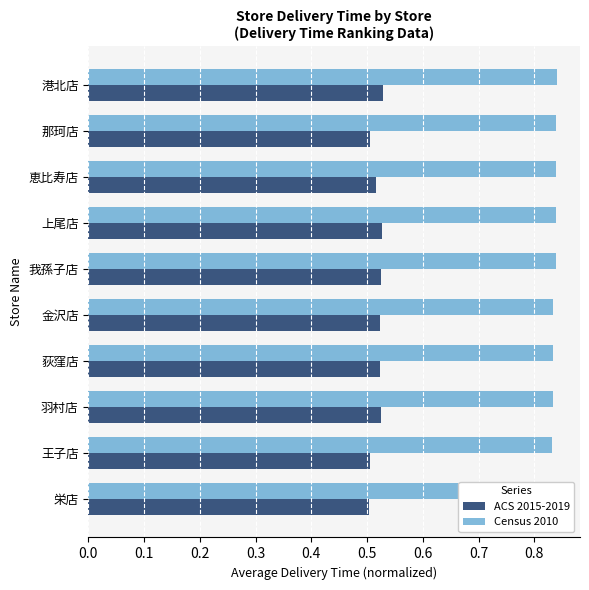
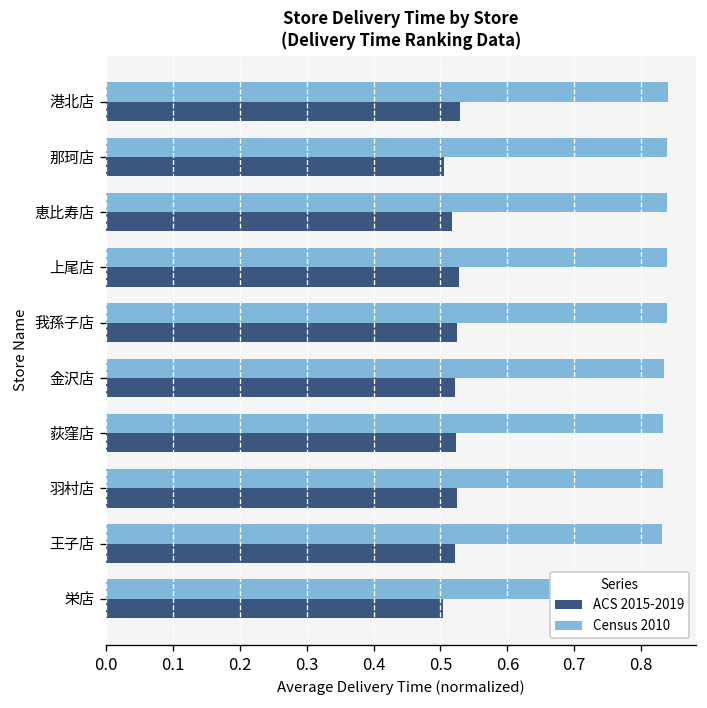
ACS 2015-2019, 王子店: 0.51 -> 0.52
